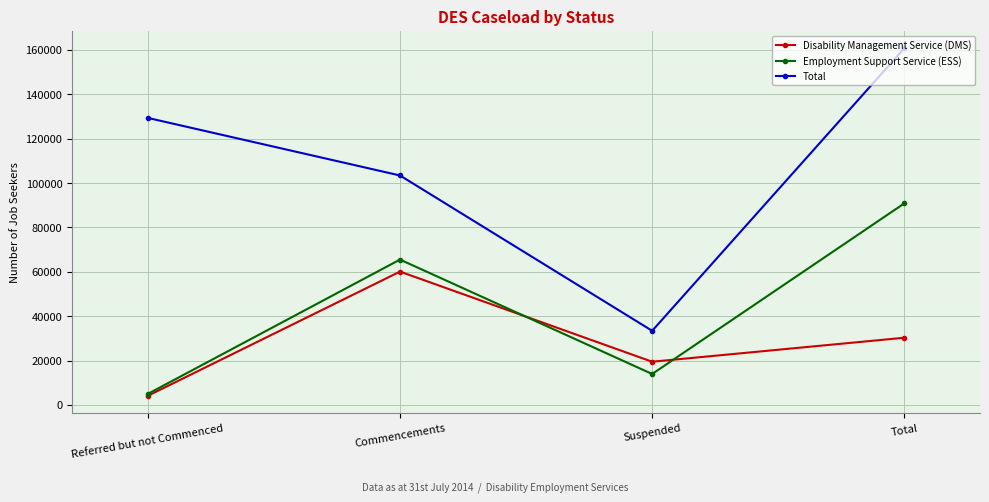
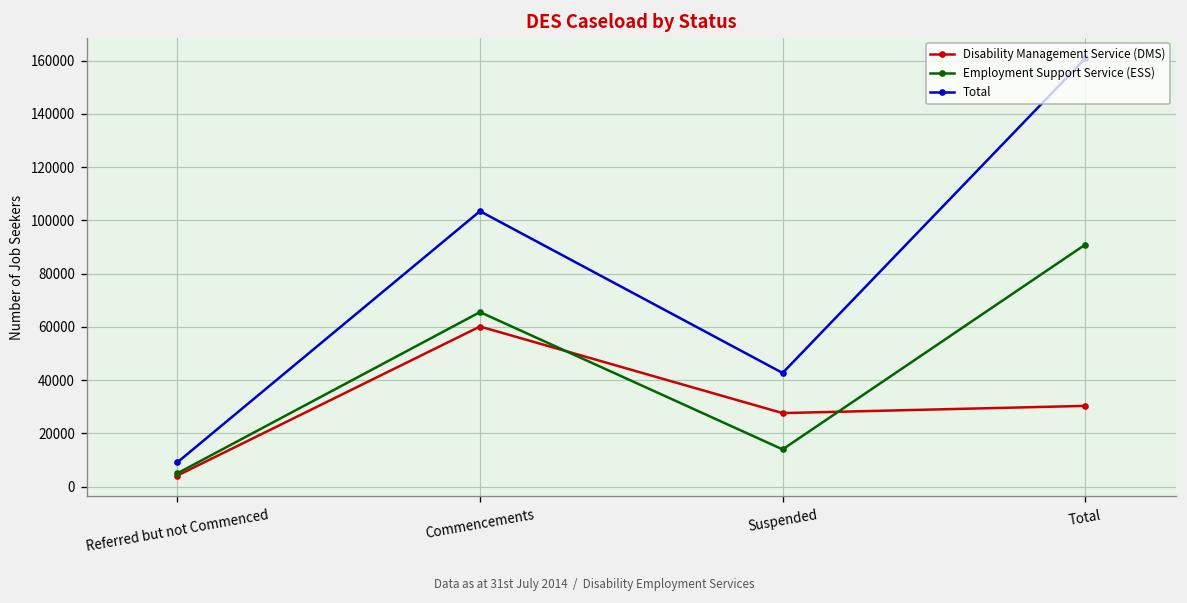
Total, Referred but not Commenced: 129000 -> 9000
Disability Management Service (DMS), Suspended: 19000 -> 28000
Total, Suspended: 33000 -> 43000
